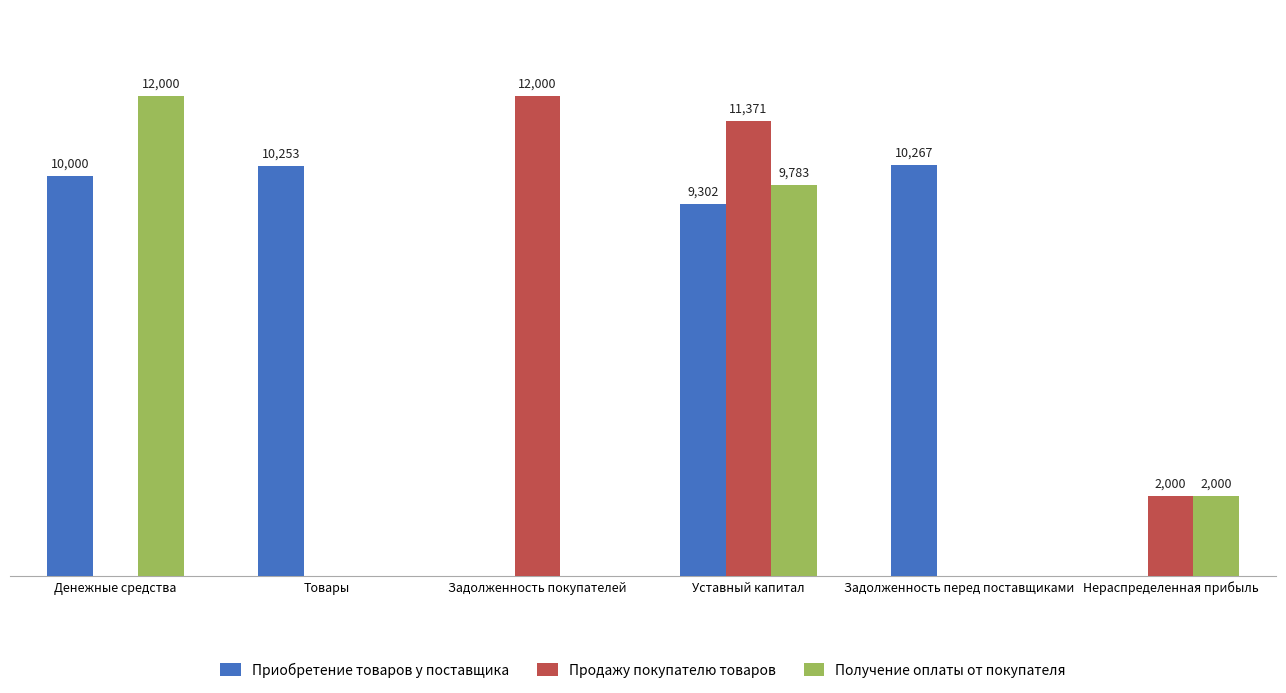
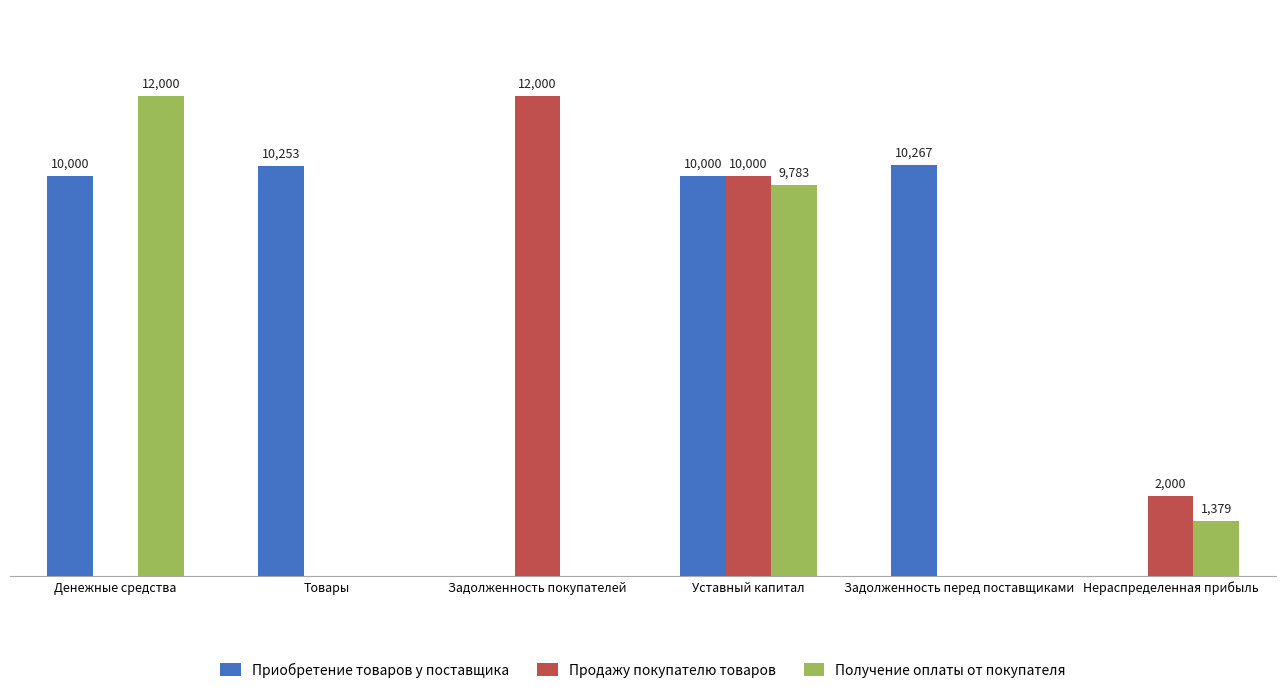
Приобретение товаров у поставщика, Уставный капитал: 9,302 -> 10,000
Продажу покупателю товаров, Уставный капитал: 11,371 -> 10,000
Получение оплаты от покупателя, Нераспределенная прибыль: 2,000 -> 1,379
